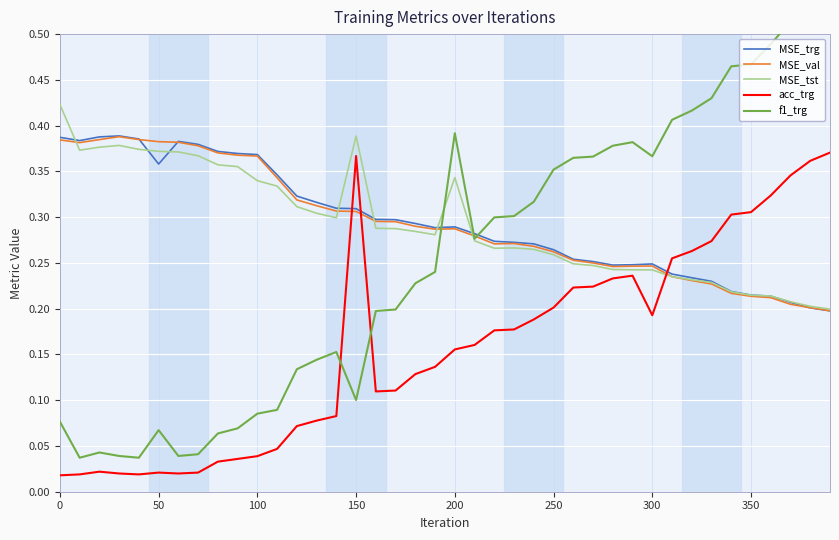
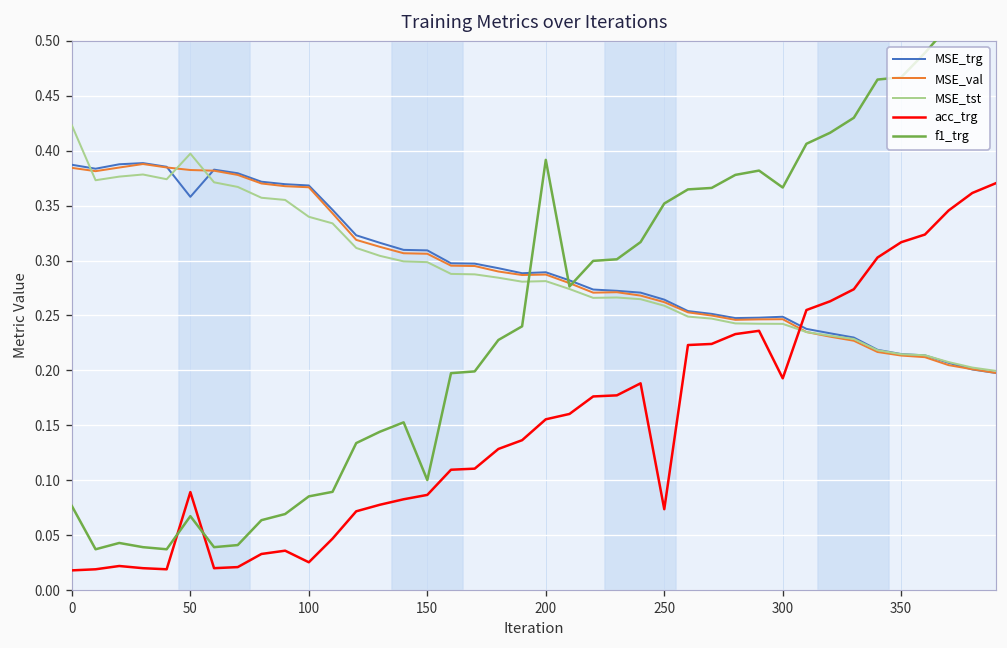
MSE_tst, 50: 0.37 -> 0.40
acc_trg, 50: 0.02 -> 0.09
acc_trg, 100: 0.04 -> 0.03
MSE_tst, 150: 0.39 -> 0.30
acc_trg, 150: 0.37 -> 0.09
MSE_tst, 200: 0.34 -> 0.28
acc_trg, 250: 0.20 -> 0.07
acc_trg, 350: 0.31 -> 0.32
